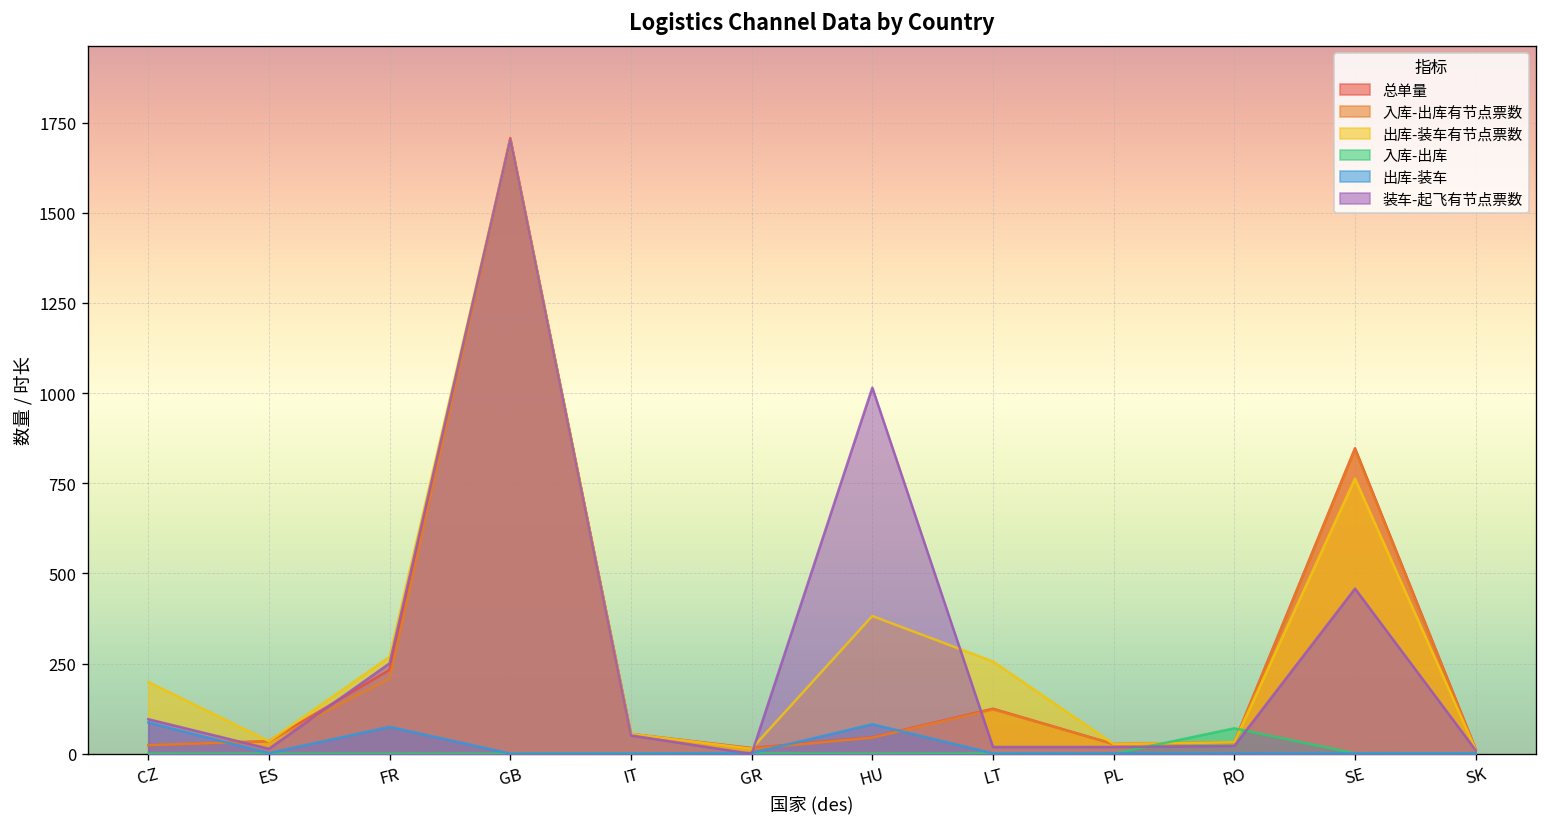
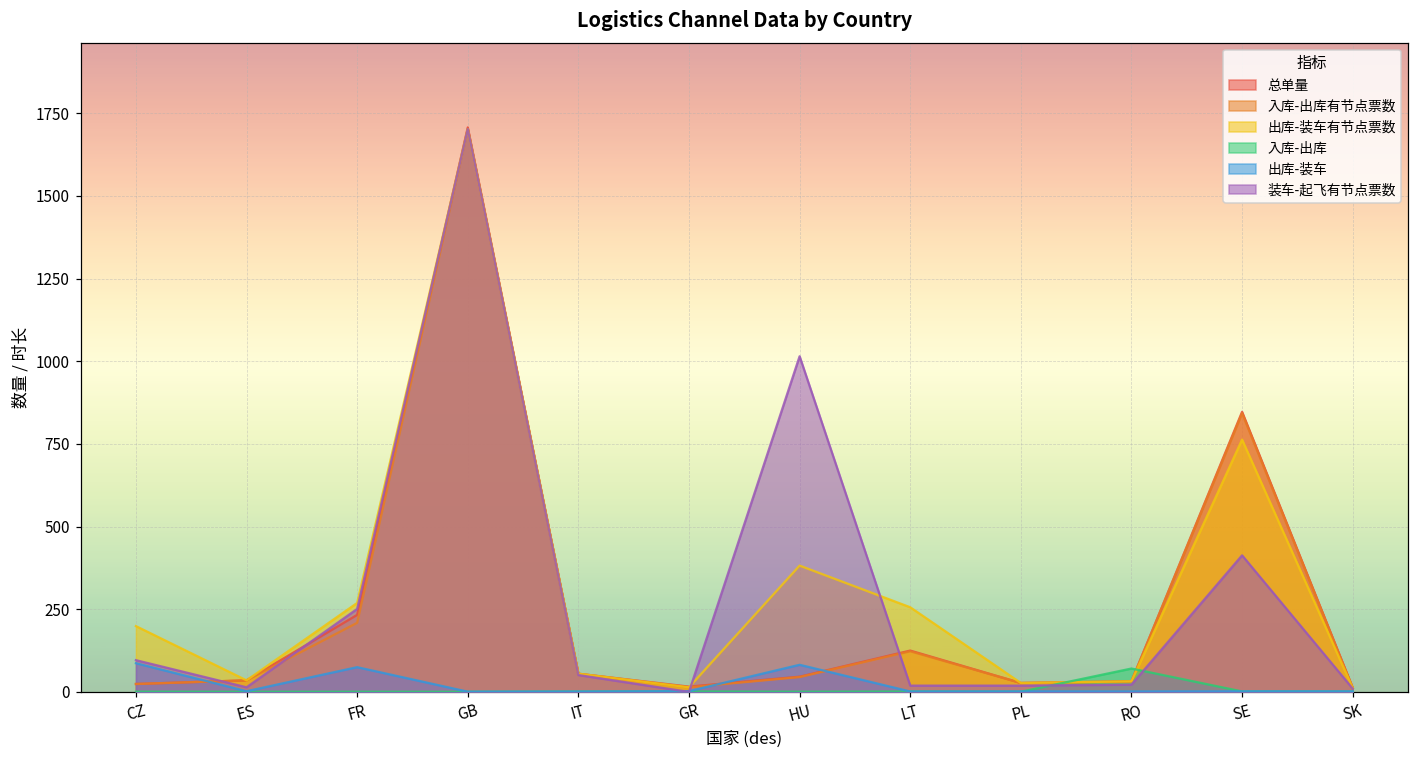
装车-起飞有节点票数, SE: 460 -> 410
